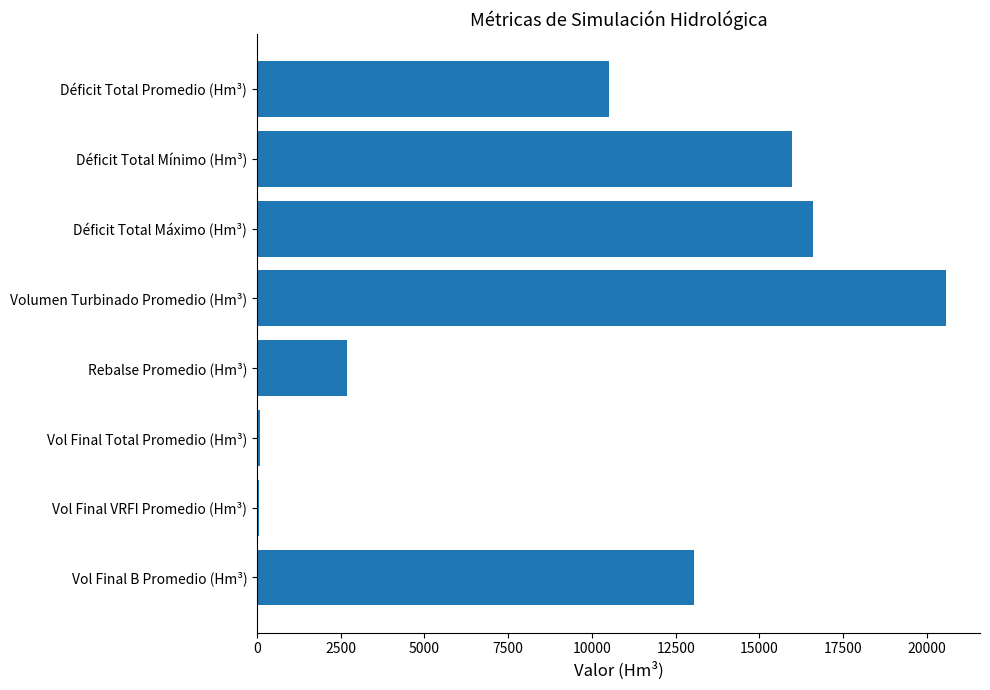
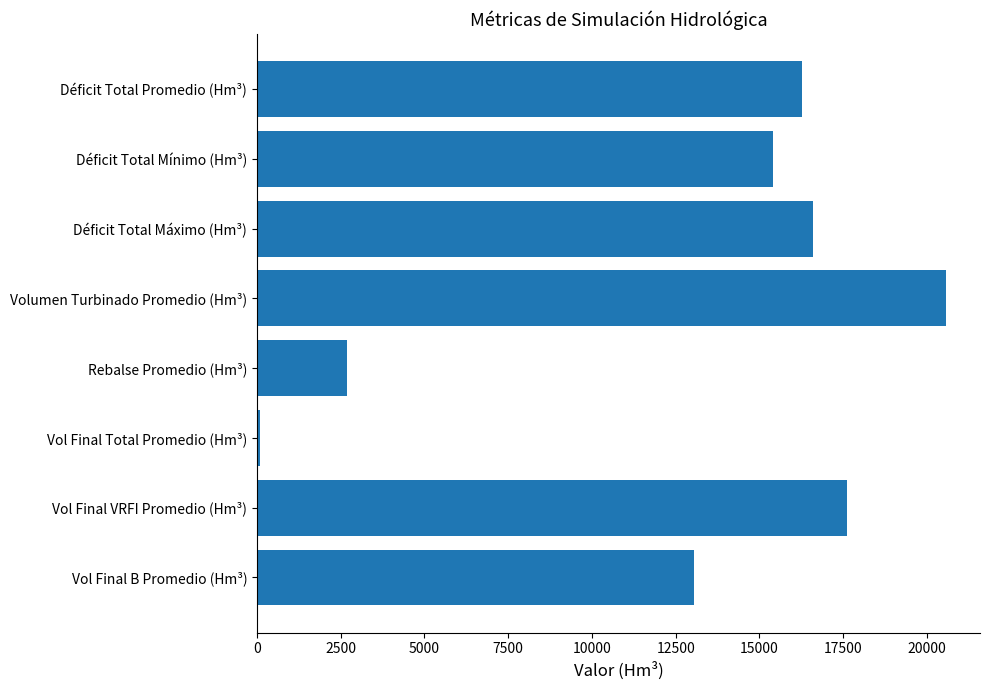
Déficit Total Promedio (Hm³): 10500 -> 16300
Déficit Total Mínimo (Hm³): 16000 -> 15400
Vol Final VRFI Promedio (Hm³): 100 -> 17600
